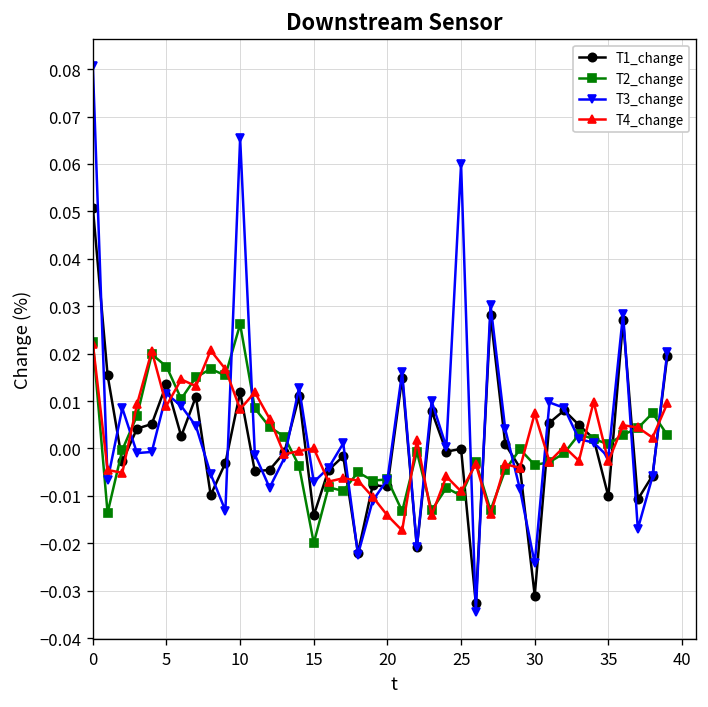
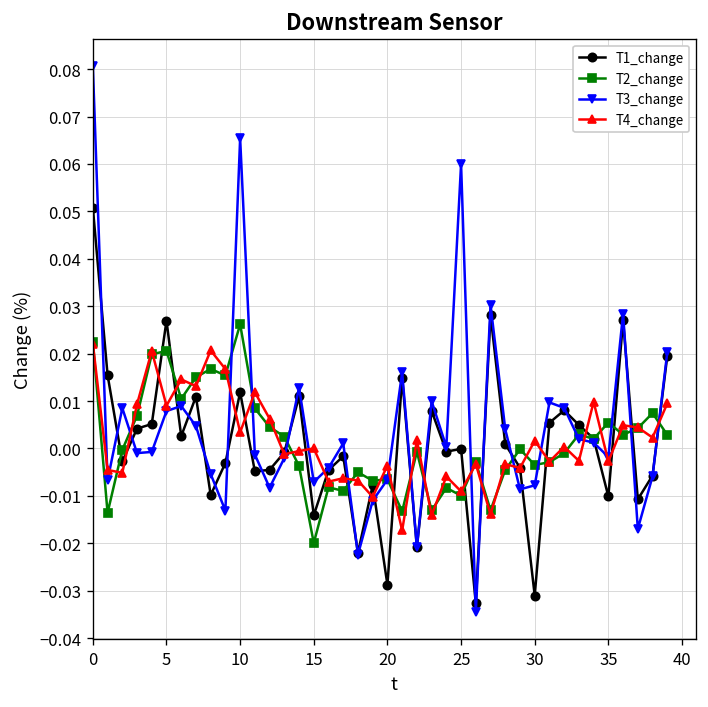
T1_change, 5: 0.014 -> 0.027
T2_change, 5: 0.017 -> 0.021
T3_change, 5: 0.012 -> 0.008
T4_change, 10: 0.008 -> 0.003
T1_change, 20: -0.008 -> -0.029
T4_change, 20: -0.014 -> -0.004
T3_change, 30: -0.024 -> -0.008
T4_change, 30: 0.007 -> 0.002
T2_change, 35: 0.001 -> 0.005
